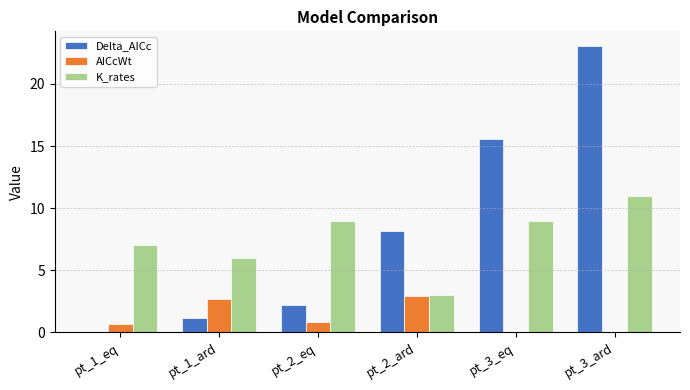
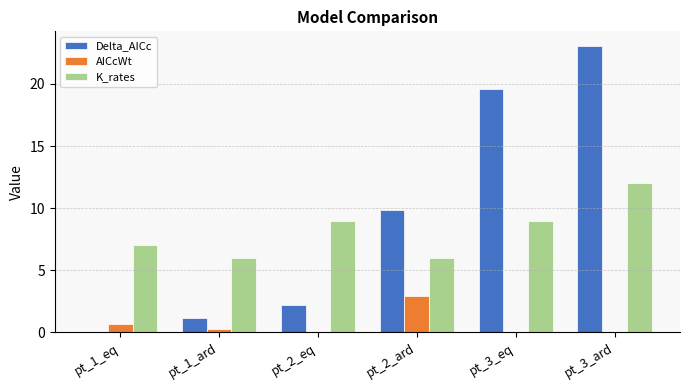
AICcWt, pt_1_ard: 2.7 -> 0.3
AICcWt, pt_2_eq: 0.8 -> 0.1
Delta_AICc, pt_2_ard: 8.1 -> 9.9
K_rates, pt_2_ard: 3 -> 6
Delta_AICc, pt_3_eq: 15.6 -> 19.6
K_rates, pt_3_ard: 11 -> 12
